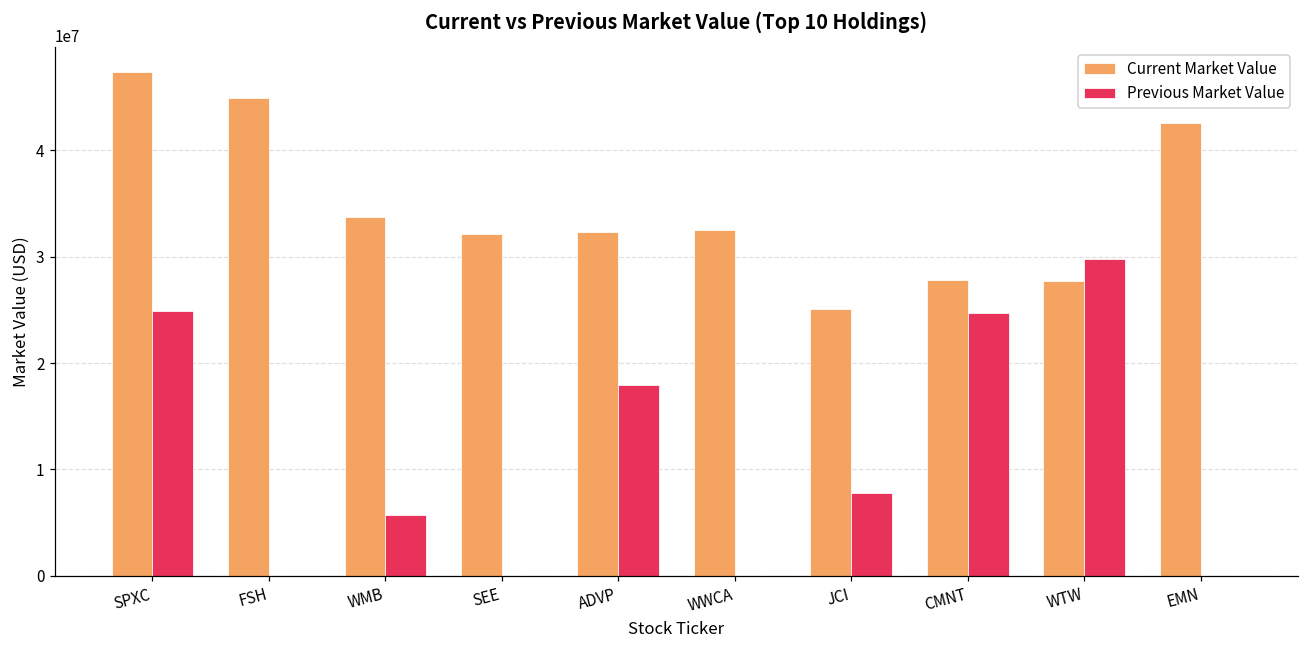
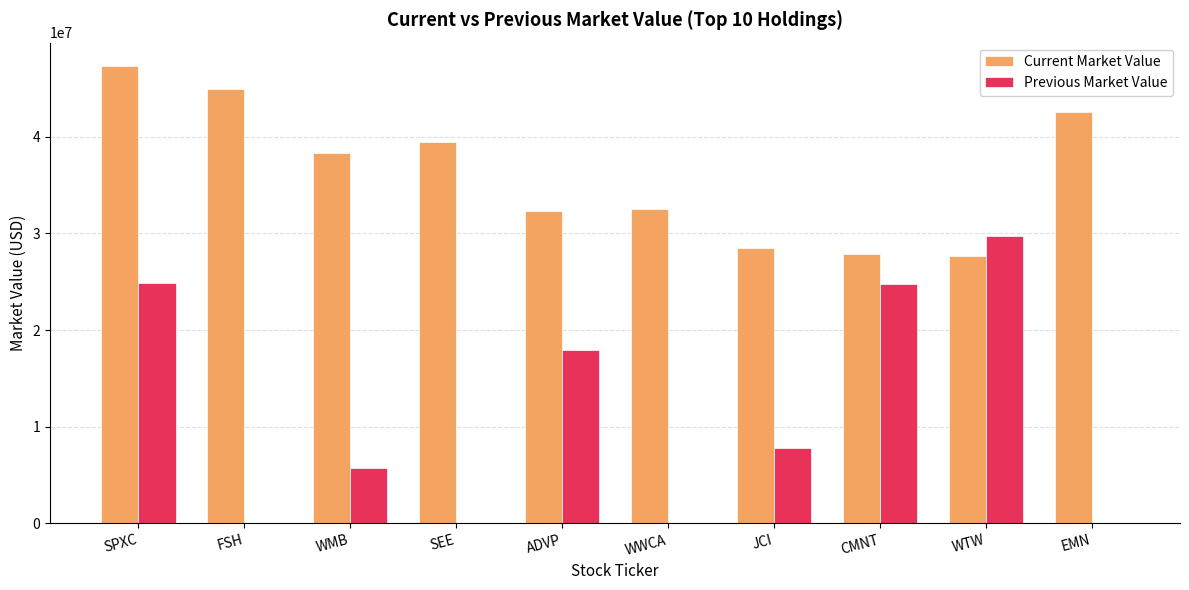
Current Market Value, WMB: 34000000 -> 38000000
Current Market Value, SEE: 32000000 -> 39000000
Current Market Value, JCI: 25000000 -> 28000000
